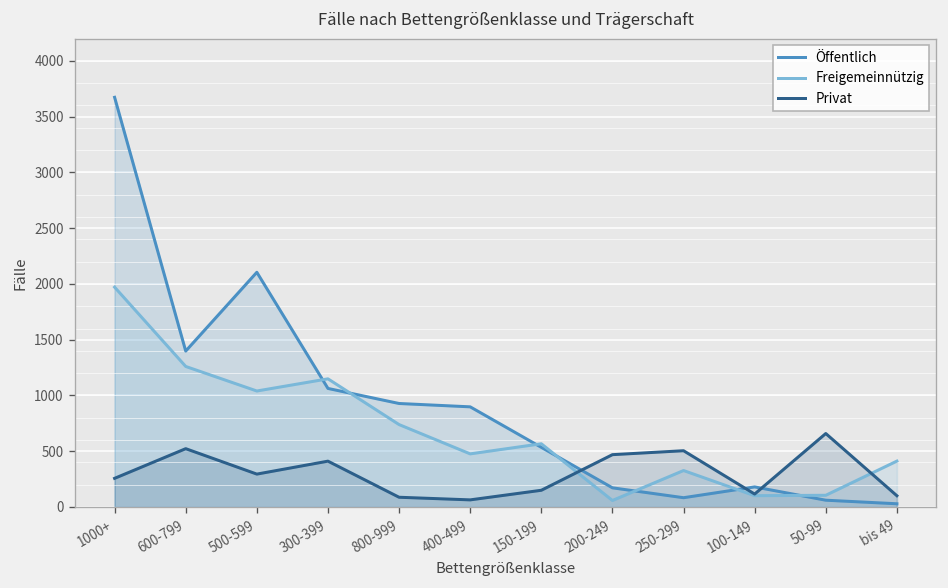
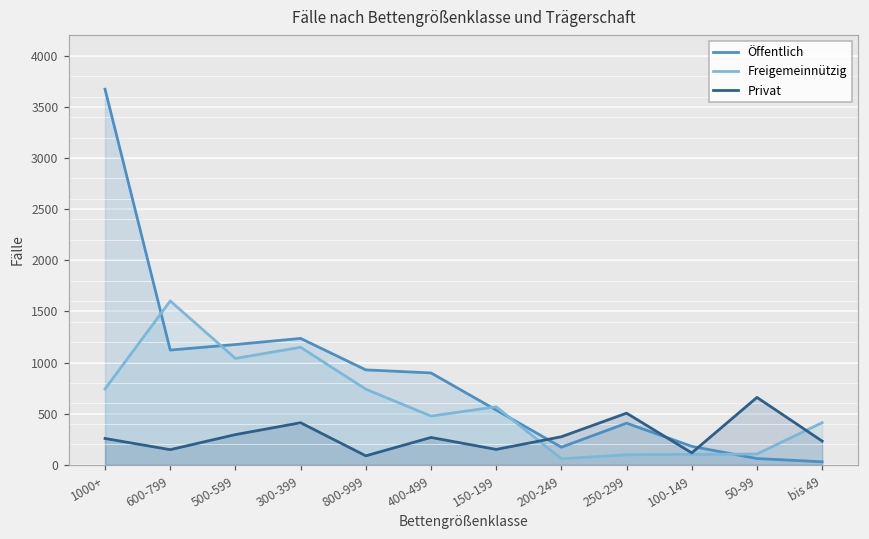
Freigemeinnützig, 1000+: 2000 -> 700
Öffentlich, 600-799: 1400 -> 1100
Freigemeinnützig, 600-799: 1300 -> 1600
Privat, 600-799: 500 -> 100
Öffentlich, 500-599: 2100 -> 1200
Öffentlich, 300-399: 1100 -> 1200
Privat, 400-499: 100 -> 300
Privat, 200-249: 500 -> 300
Öffentlich, 250-299: 100 -> 400
Freigemeinnützig, 250-299: 300 -> 100
Privat, bis 49: 100 -> 200
